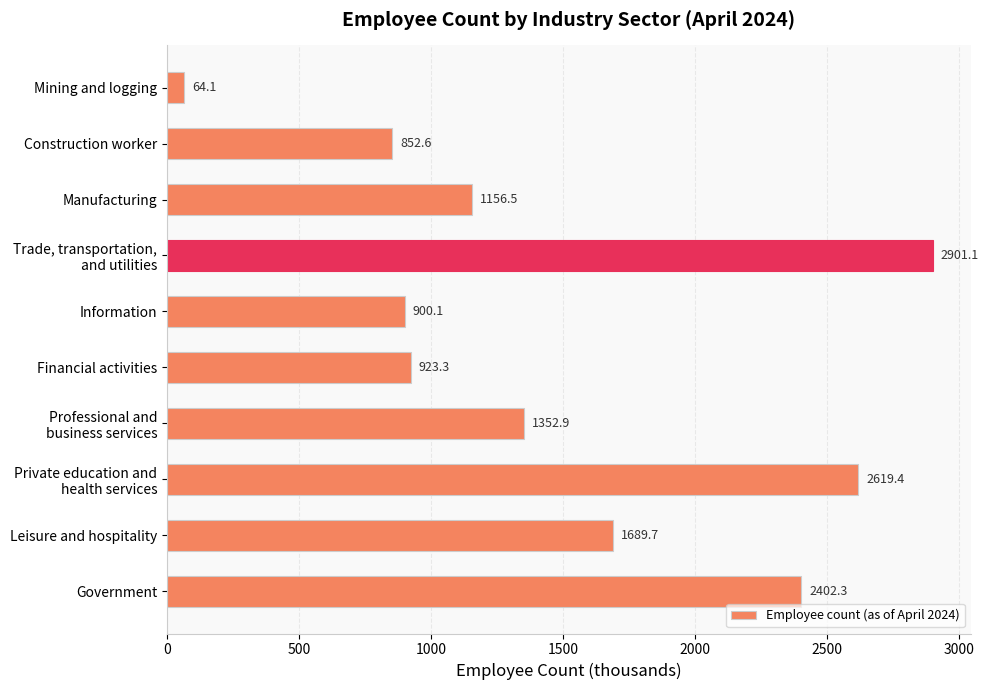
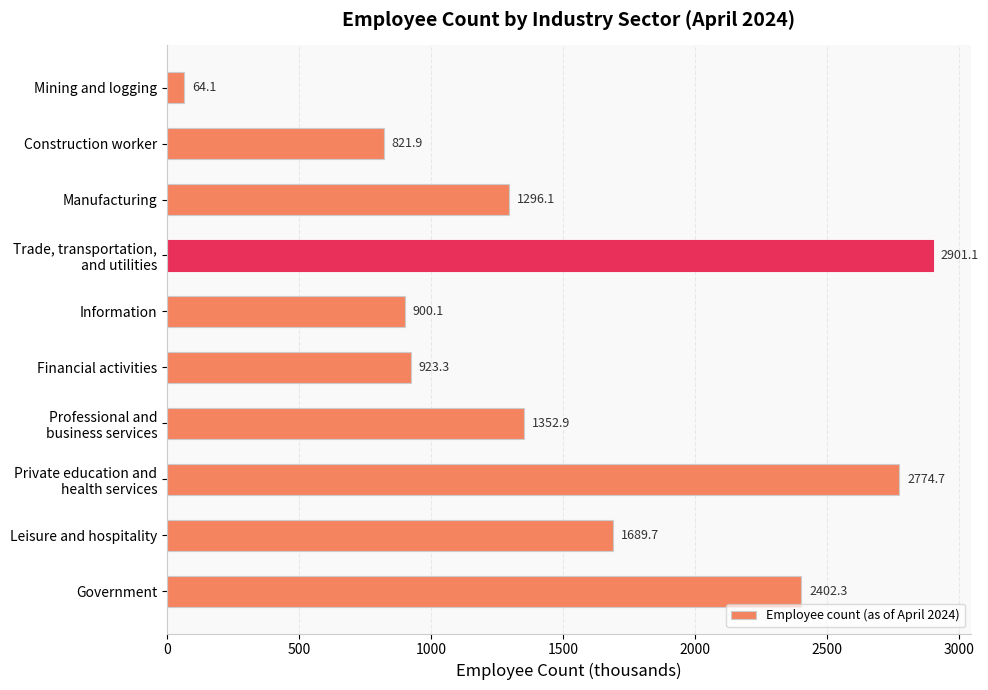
Construction worker: 852.6 -> 821.9
Manufacturing: 1156.5 -> 1296.1
Private education and health services: 2619.4 -> 2774.7
